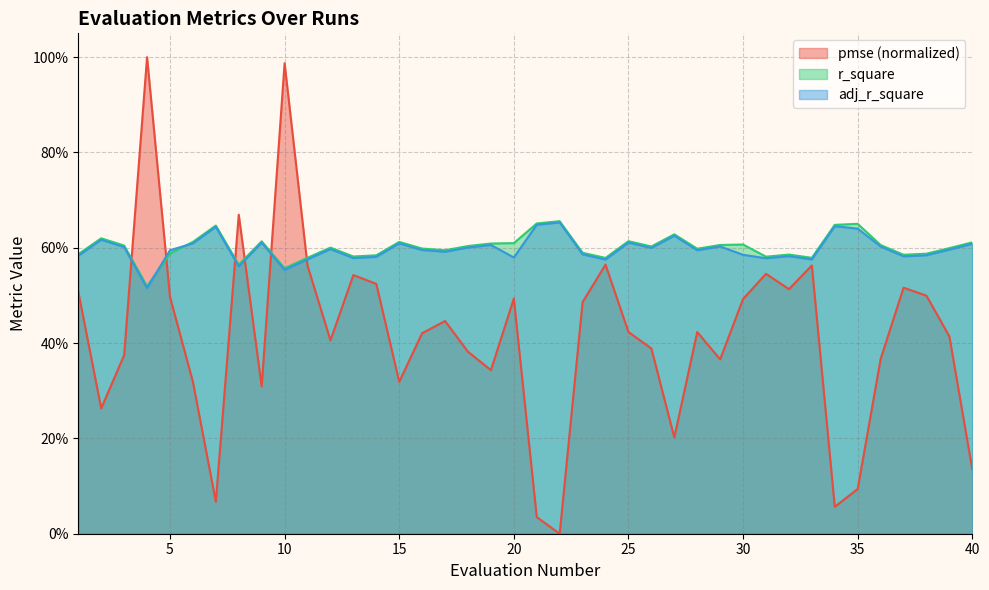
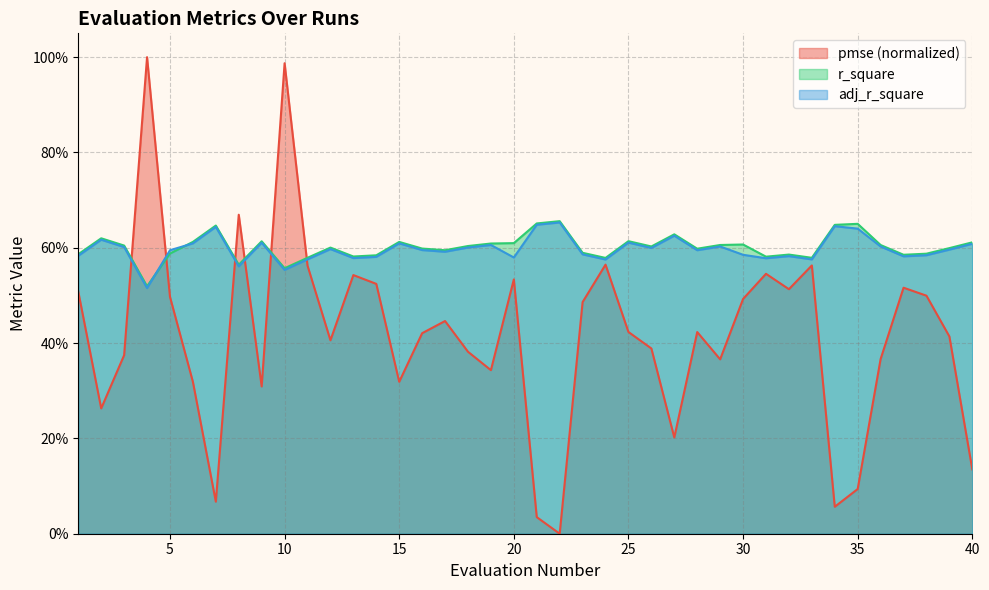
pmse (normalized), 20: 49% -> 53%
